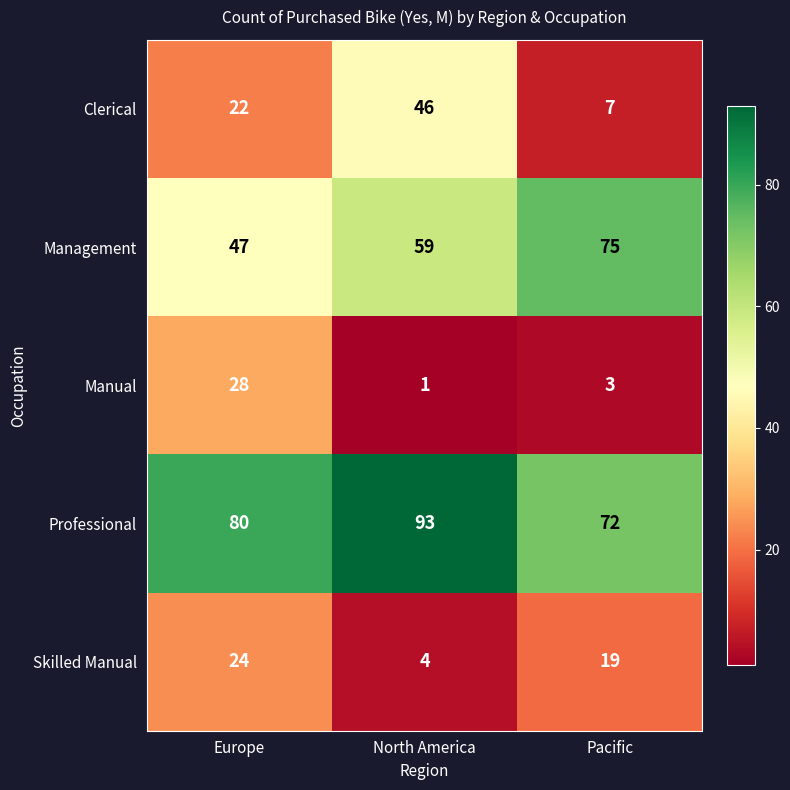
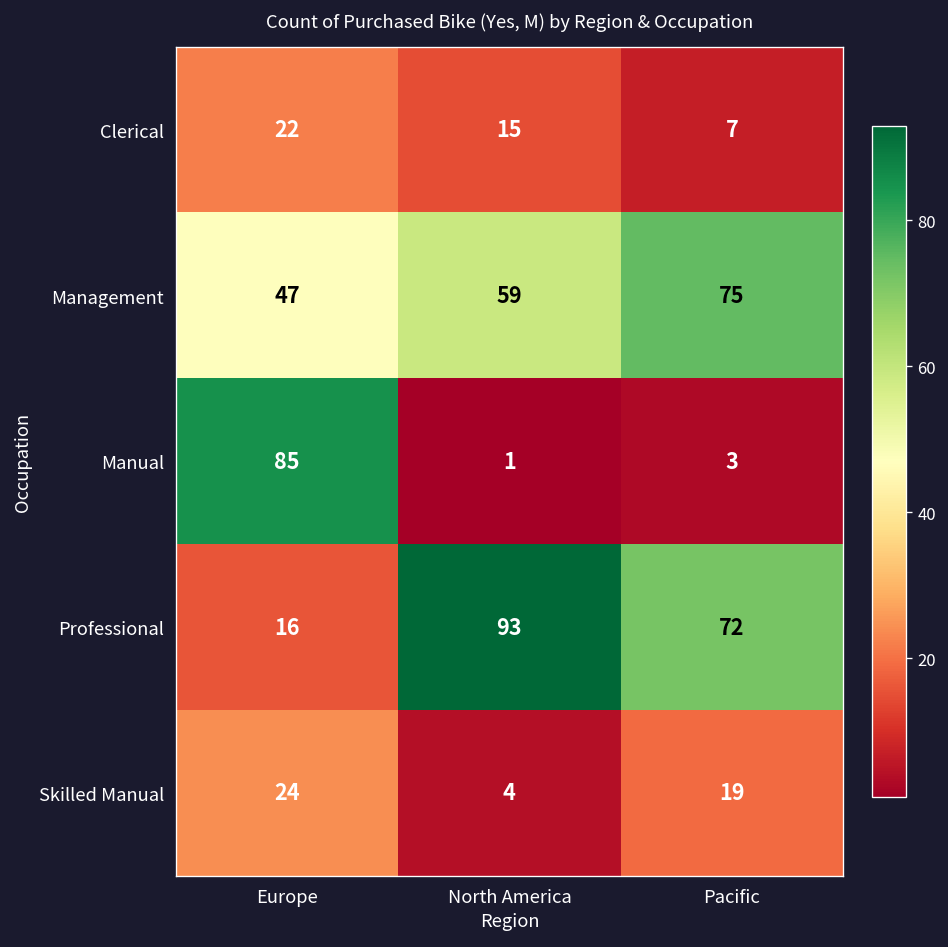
Clerical, North America: 46 -> 15
Manual, Europe: 28 -> 85
Professional, Europe: 80 -> 16
